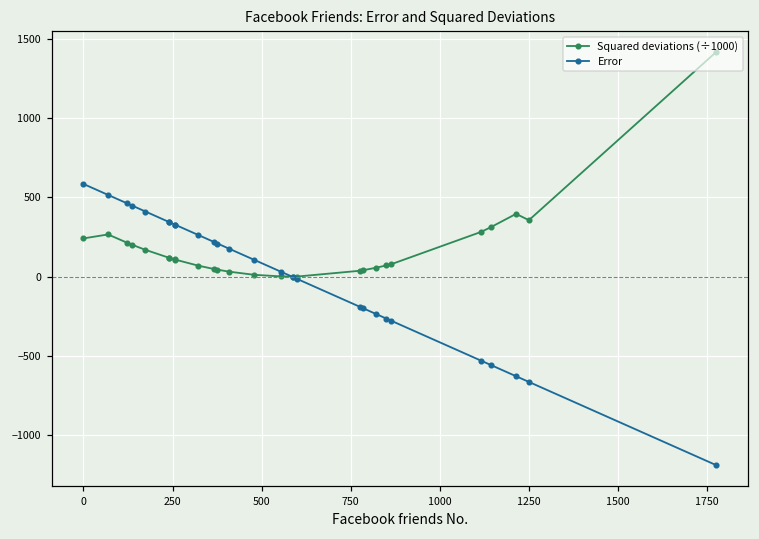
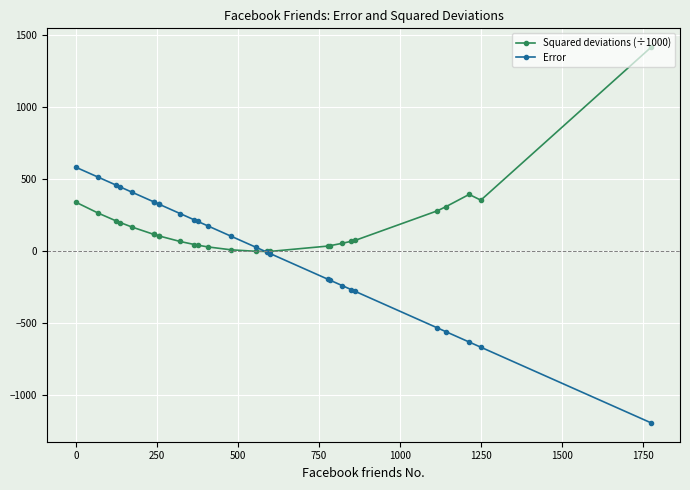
Squared deviations (÷1000), 0: 240 -> 340
